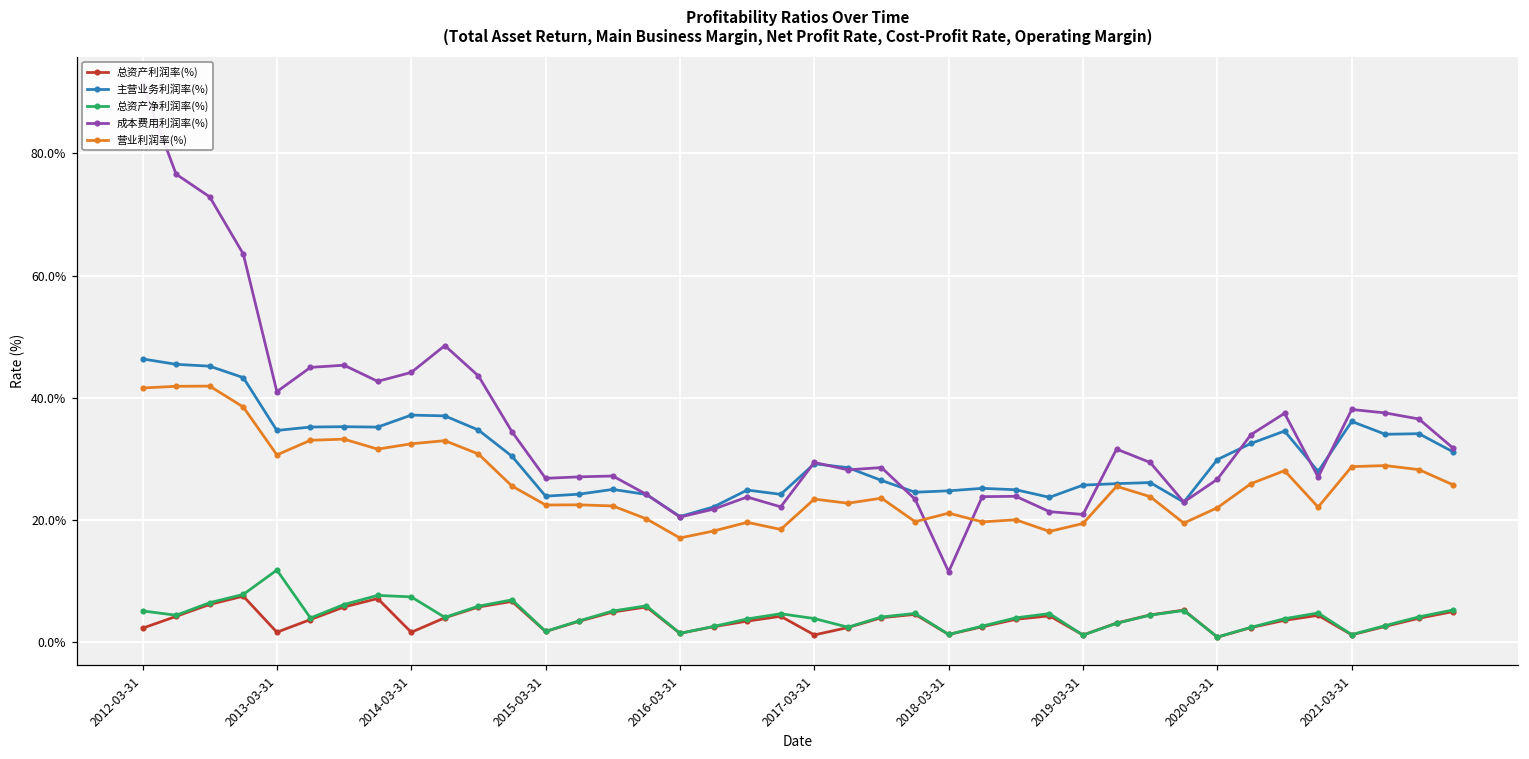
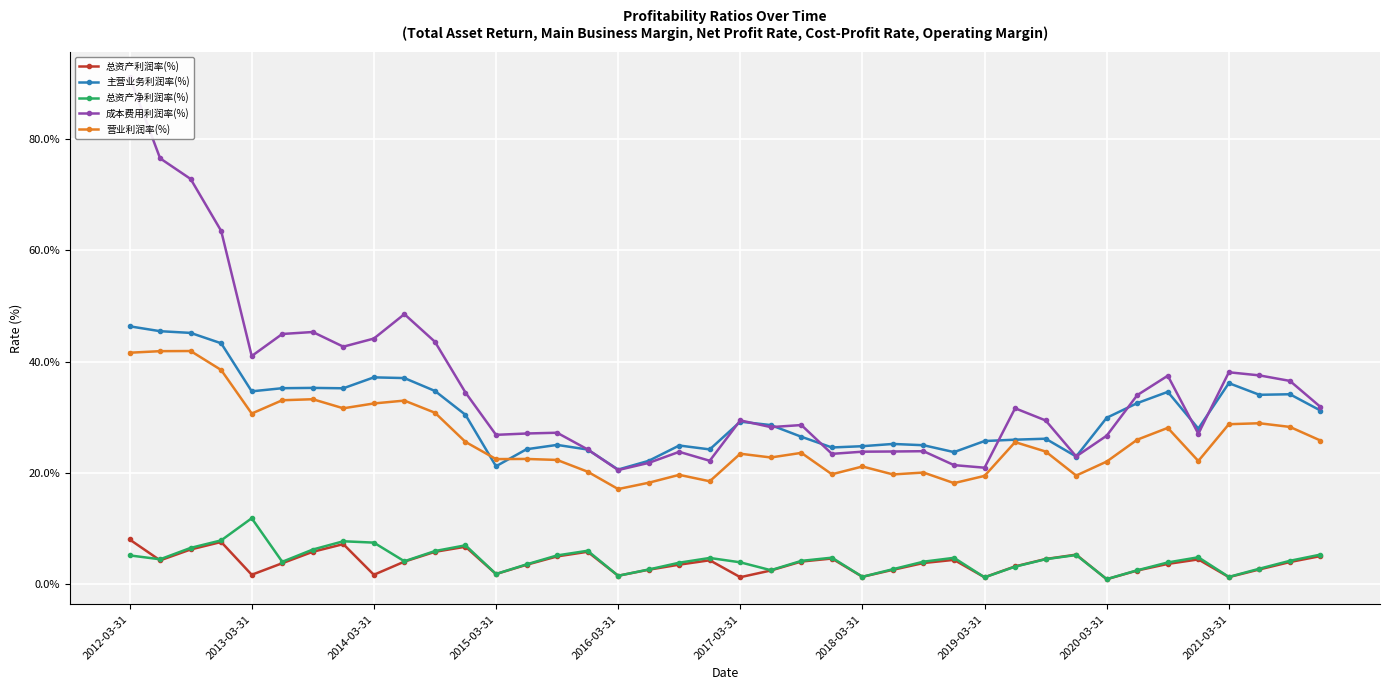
总资产利润率(%), 2012-03-31: 2% -> 8%
主营业务利润率(%), 2015-03-31: 24% -> 21%
成本费用利润率(%), 2018-03-31: 12% -> 24%
